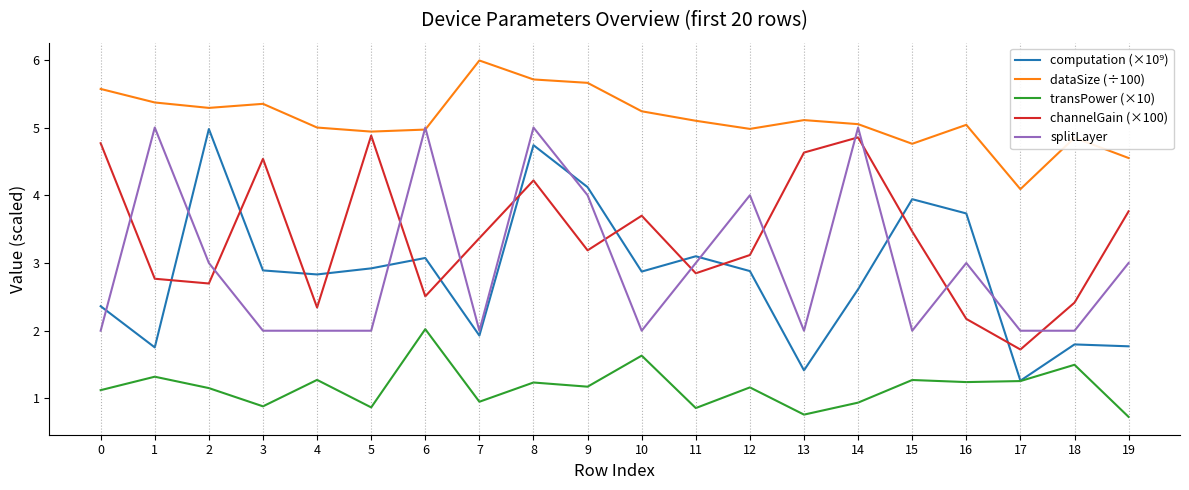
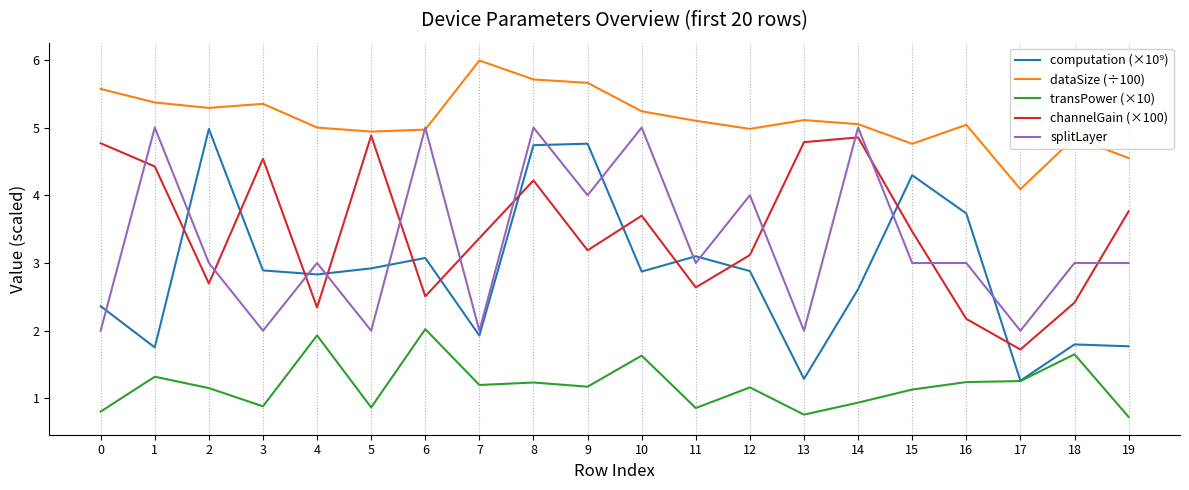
transPower (×10), 0: 1.1 -> 0.8
channelGain (×100), 1: 2.8 -> 4.4
transPower (×10), 4: 1.3 -> 1.9
splitLayer, 4: 2 -> 3
transPower (×10), 7: 1.0 -> 1.2
computation (×10⁹), 9: 4.1 -> 4.8
splitLayer, 10: 2 -> 5
channelGain (×100), 11: 2.8 -> 2.6
computation (×10⁹), 13: 1.4 -> 1.3
channelGain (×100), 13: 4.6 -> 4.8
computation (×10⁹), 15: 3.9 -> 4.3
transPower (×10), 15: 1.3 -> 1.1
splitLayer, 15: 2 -> 3
transPower (×10), 18: 1.5 -> 1.7
splitLayer, 18: 2 -> 3
